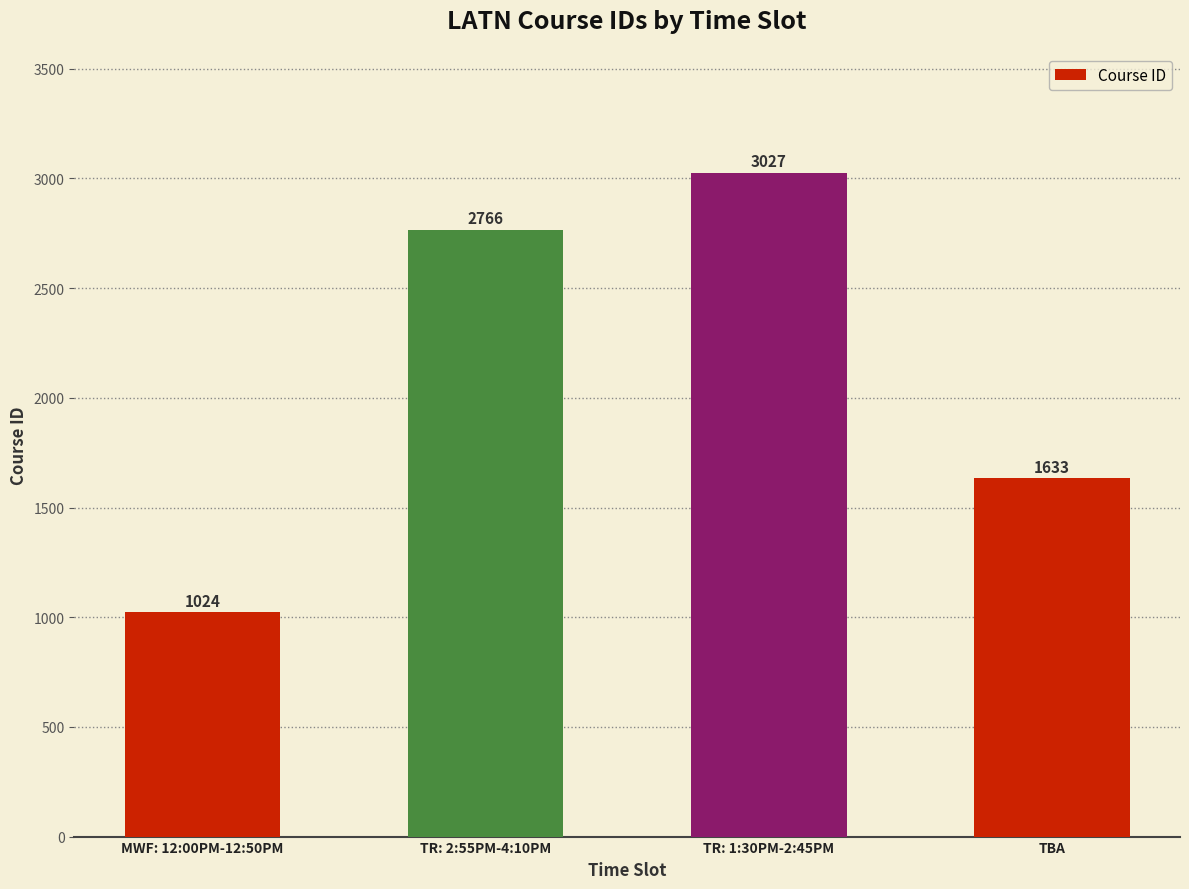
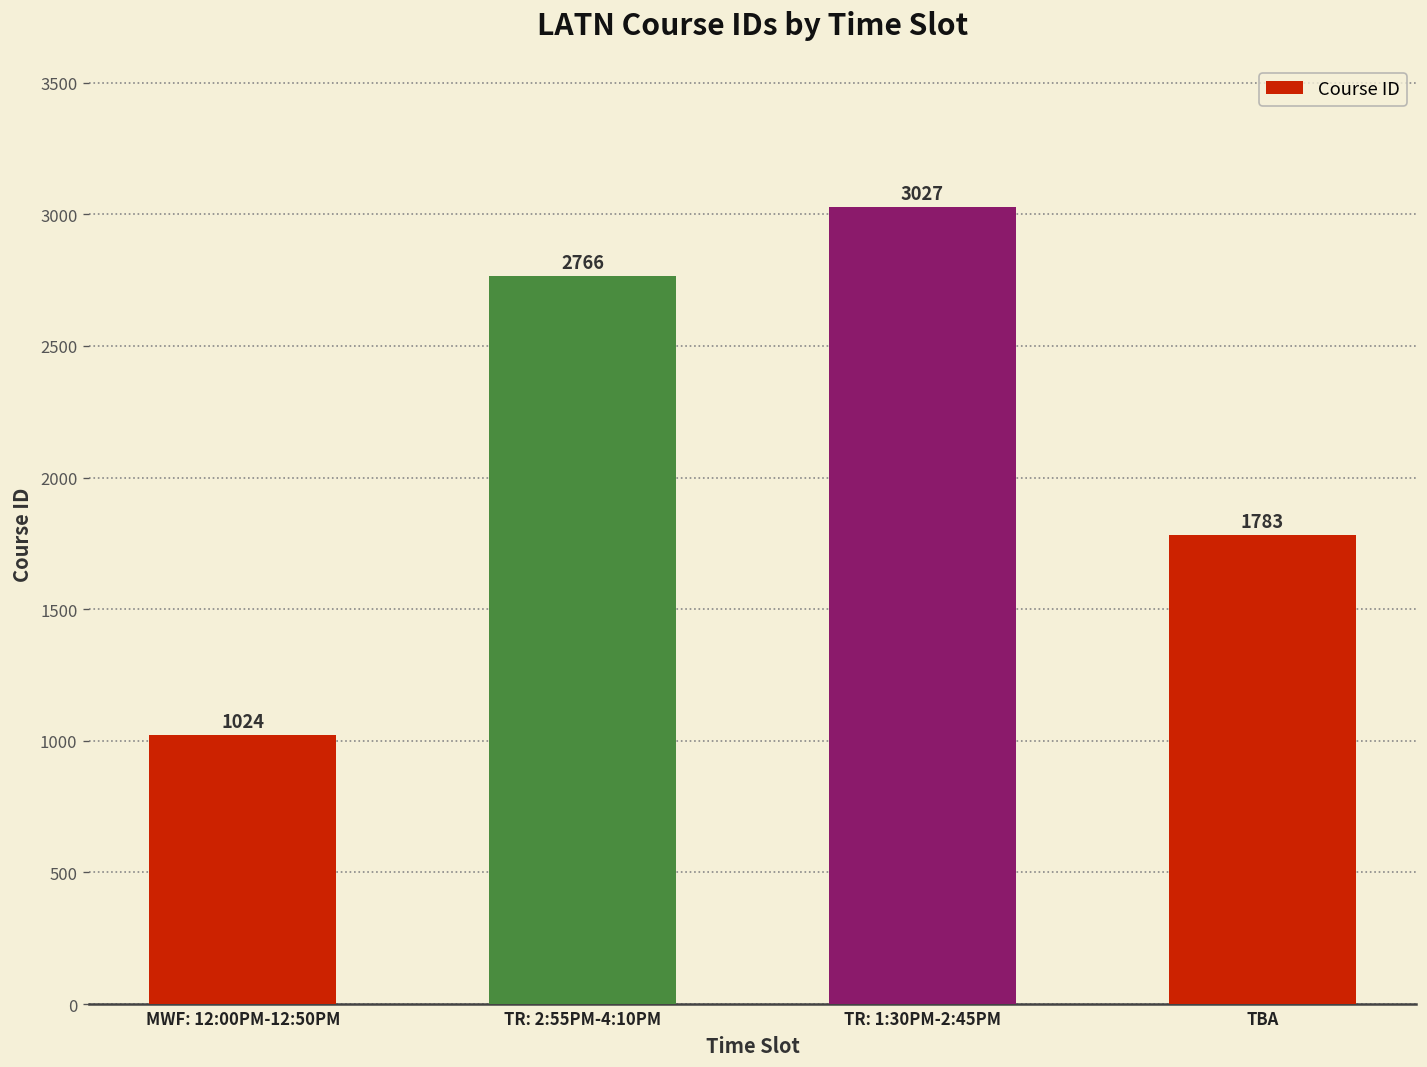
TBA: 1633 -> 1783
